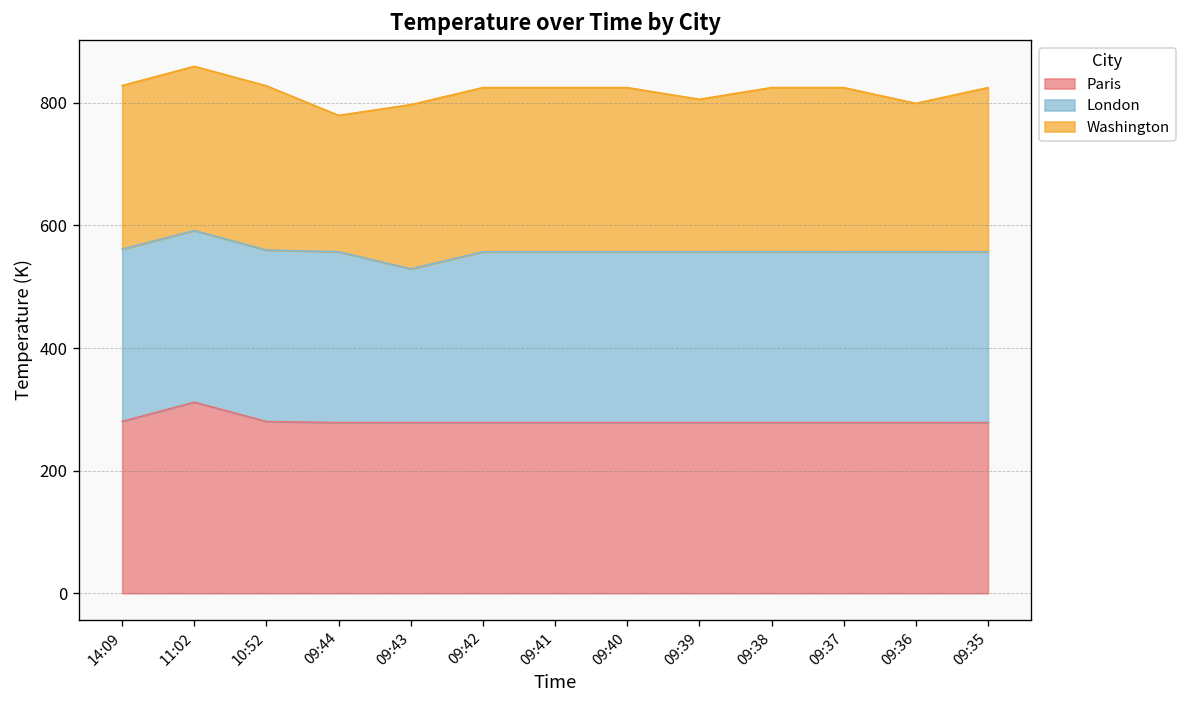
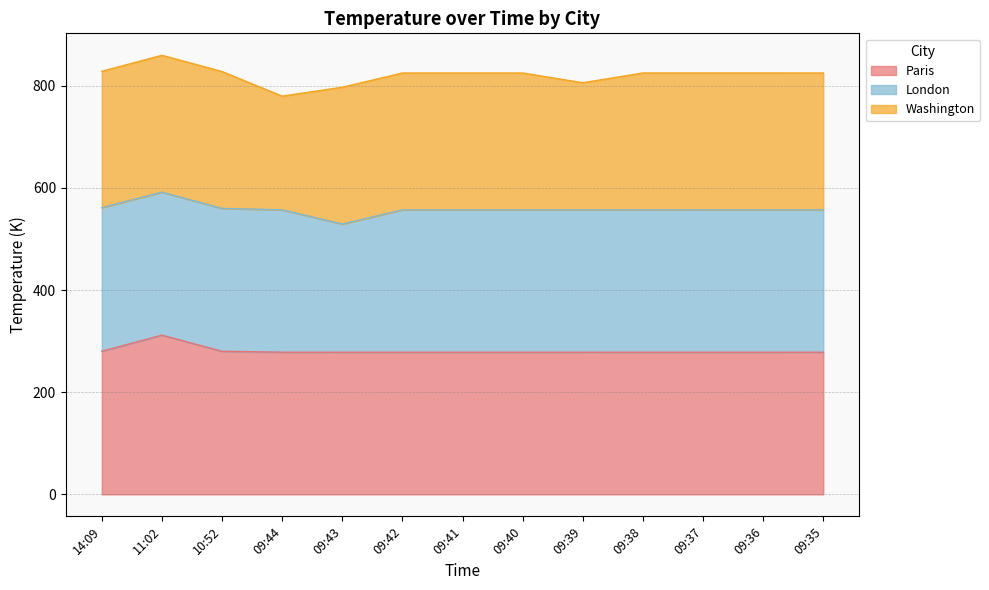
Washington, 09:36: 240 -> 270
